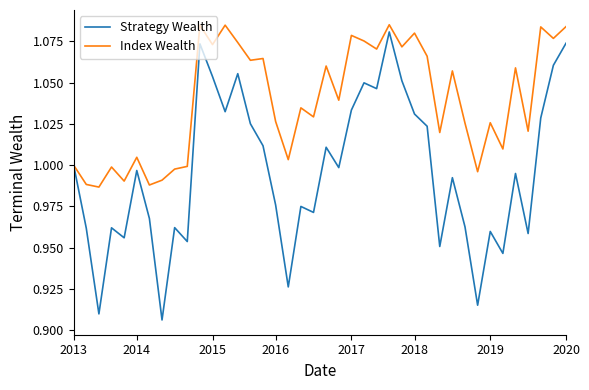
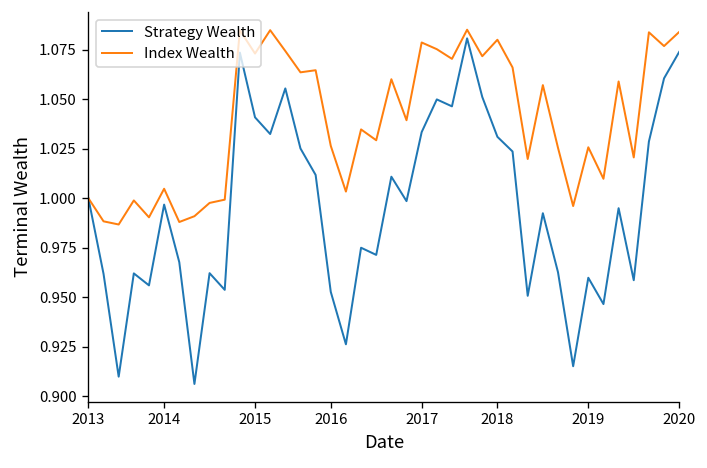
Strategy Wealth, 2015: 1.054 -> 1.041
Strategy Wealth, 2016: 0.976 -> 0.953
